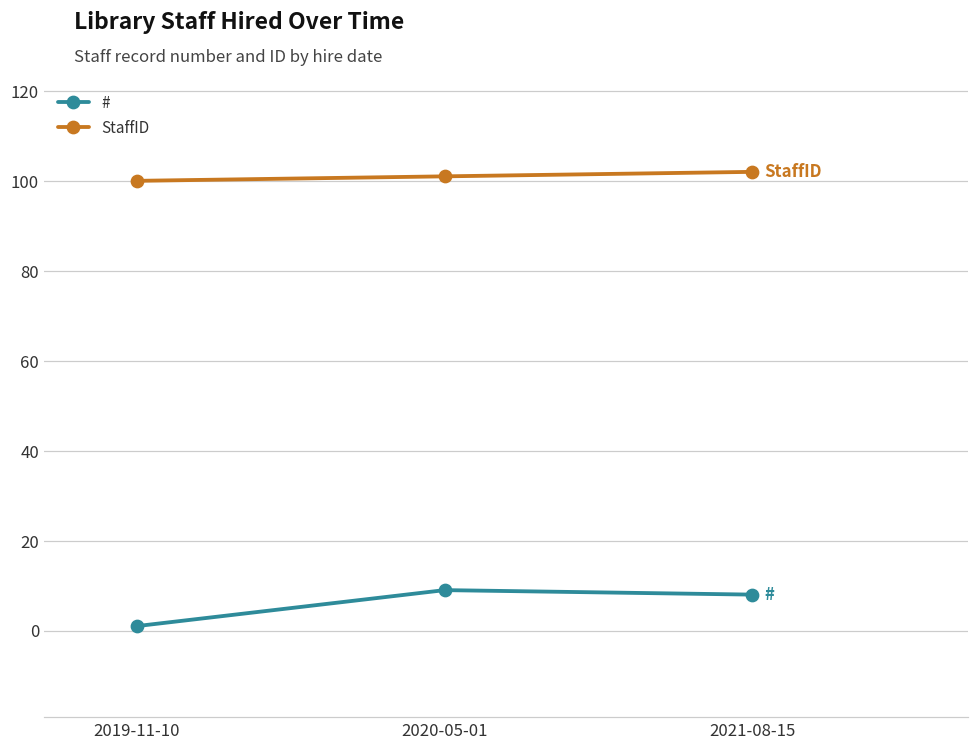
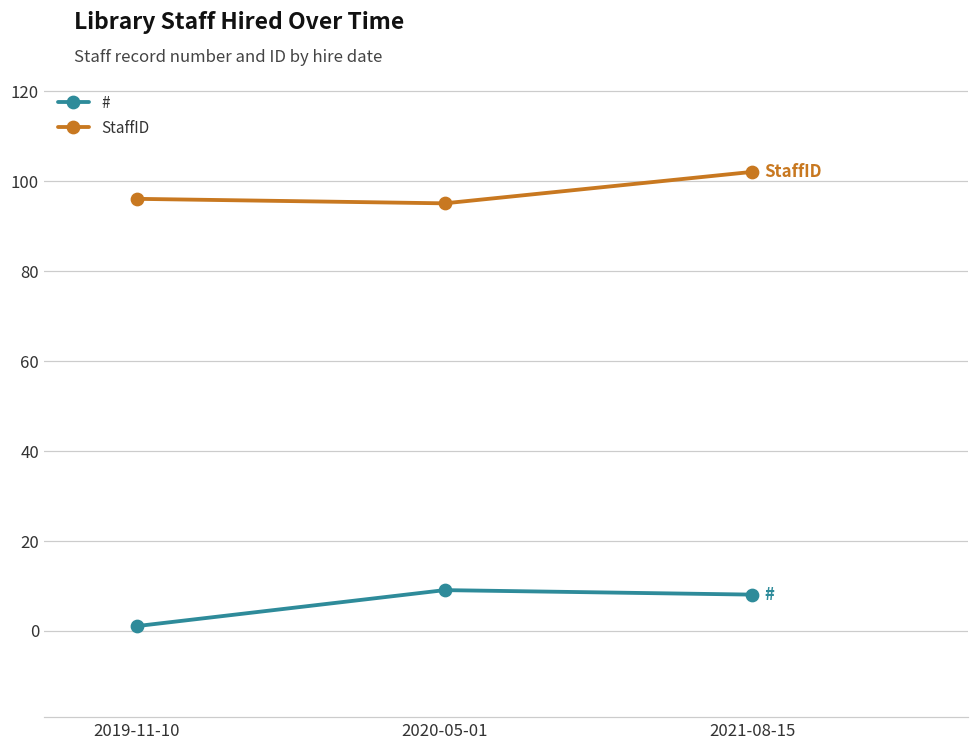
StaffID, 2019-11-10: 100 -> 96
StaffID, 2020-05-01: 101 -> 95
